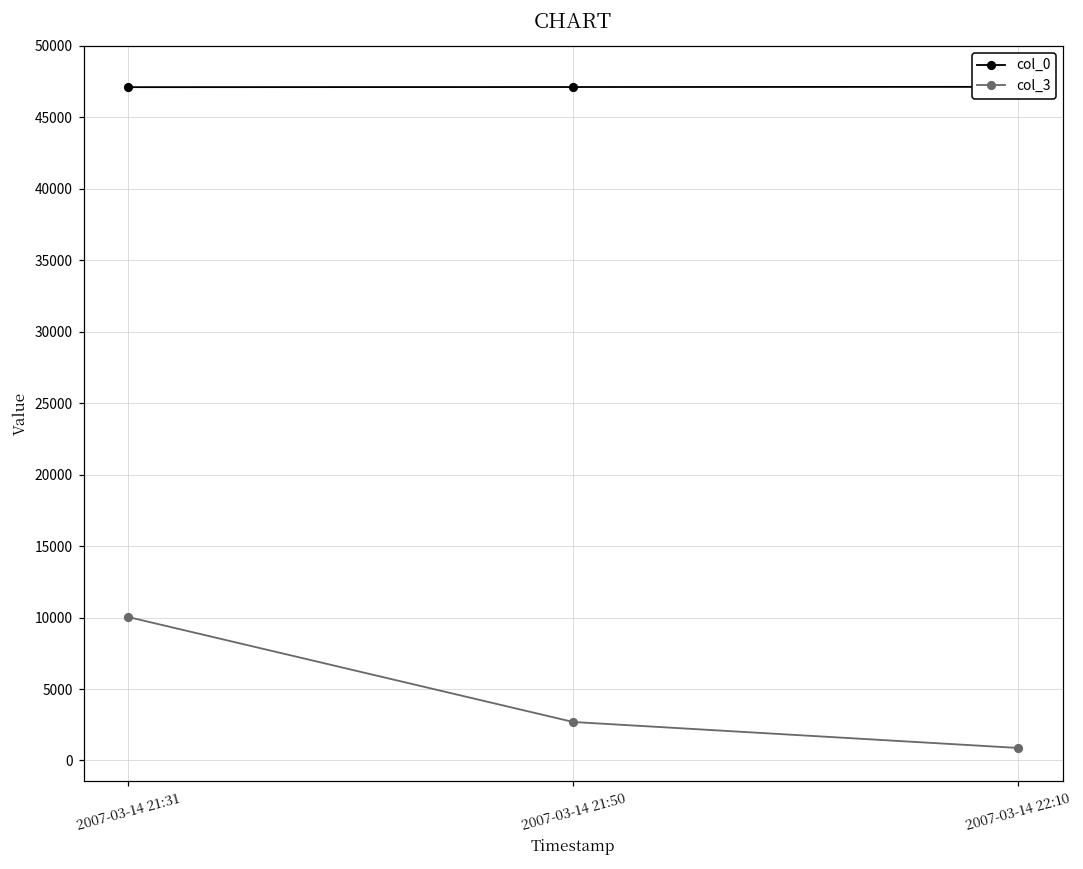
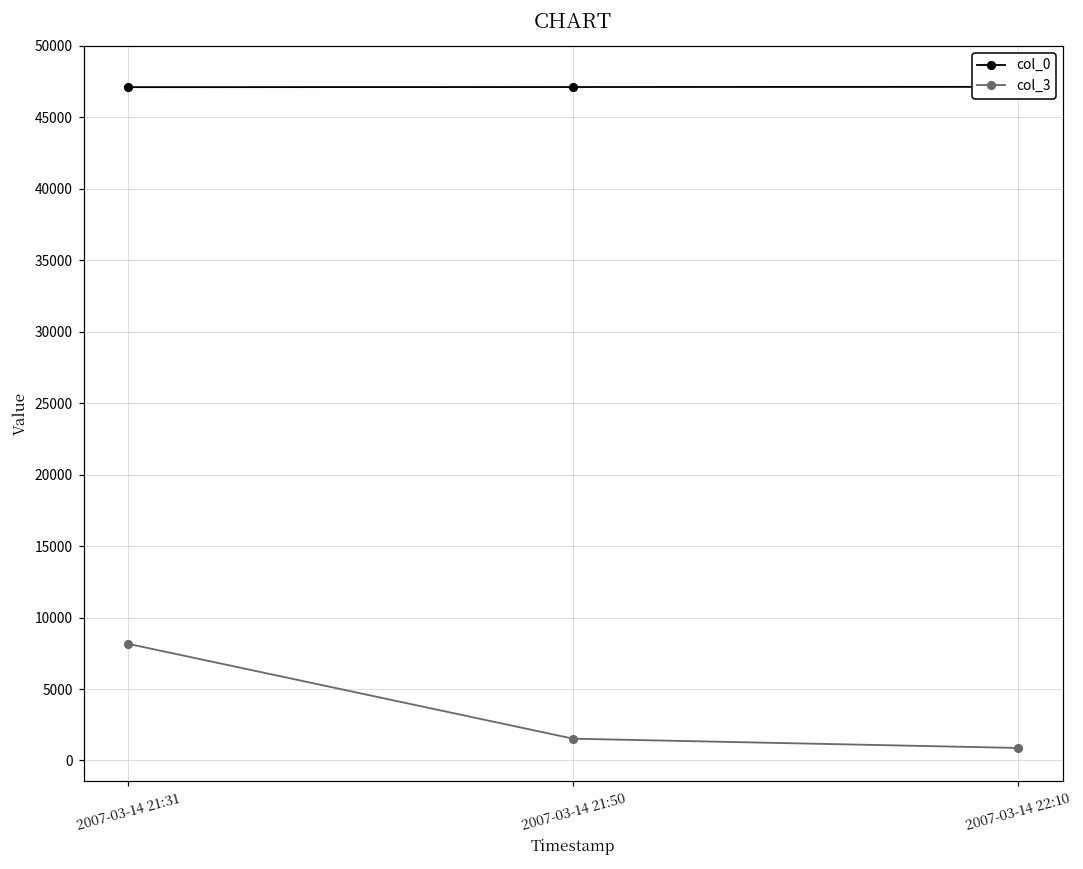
col_3, 2007-03-14 21:31: 10000 -> 8200
col_3, 2007-03-14 21:50: 2700 -> 1500
